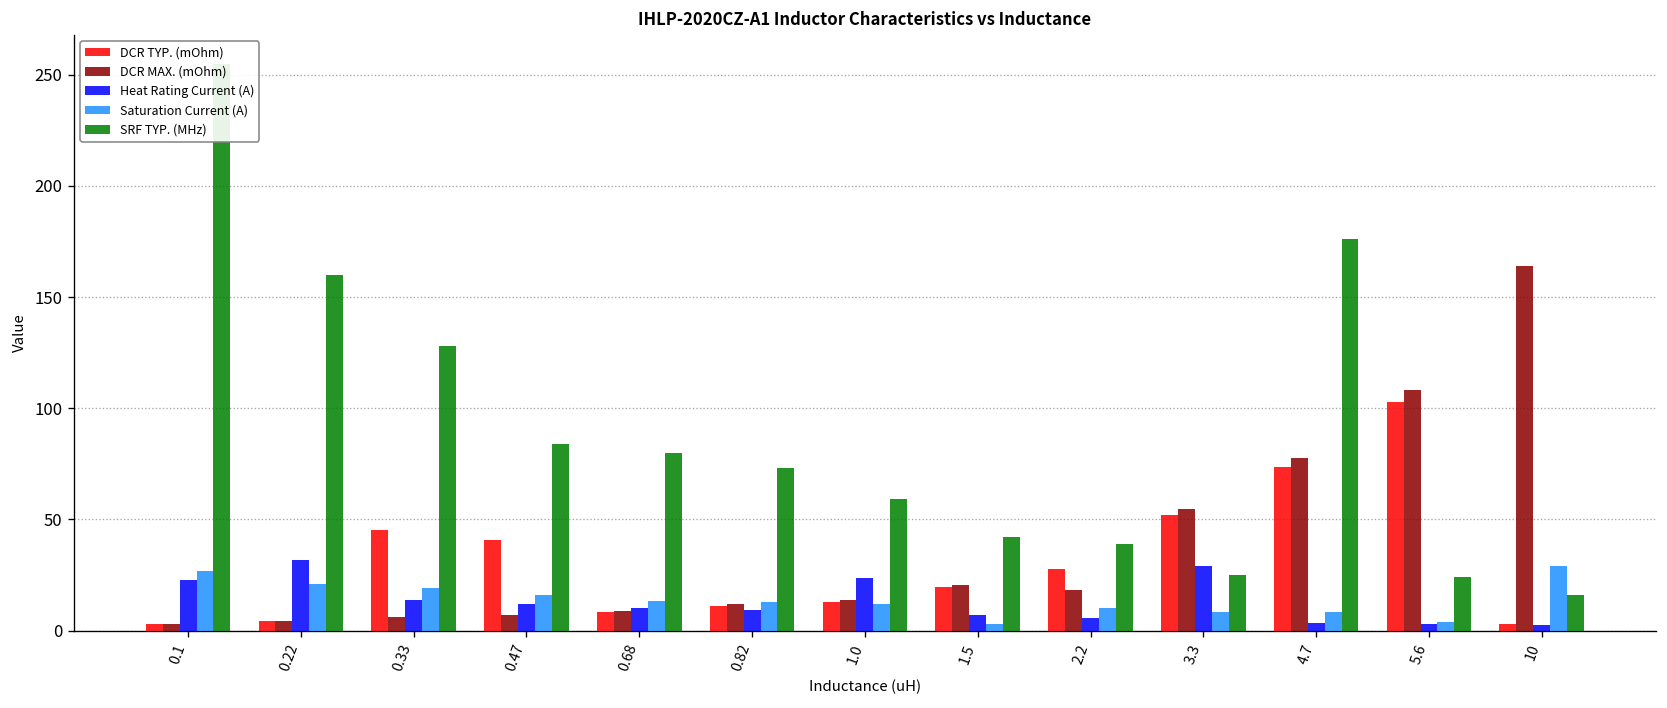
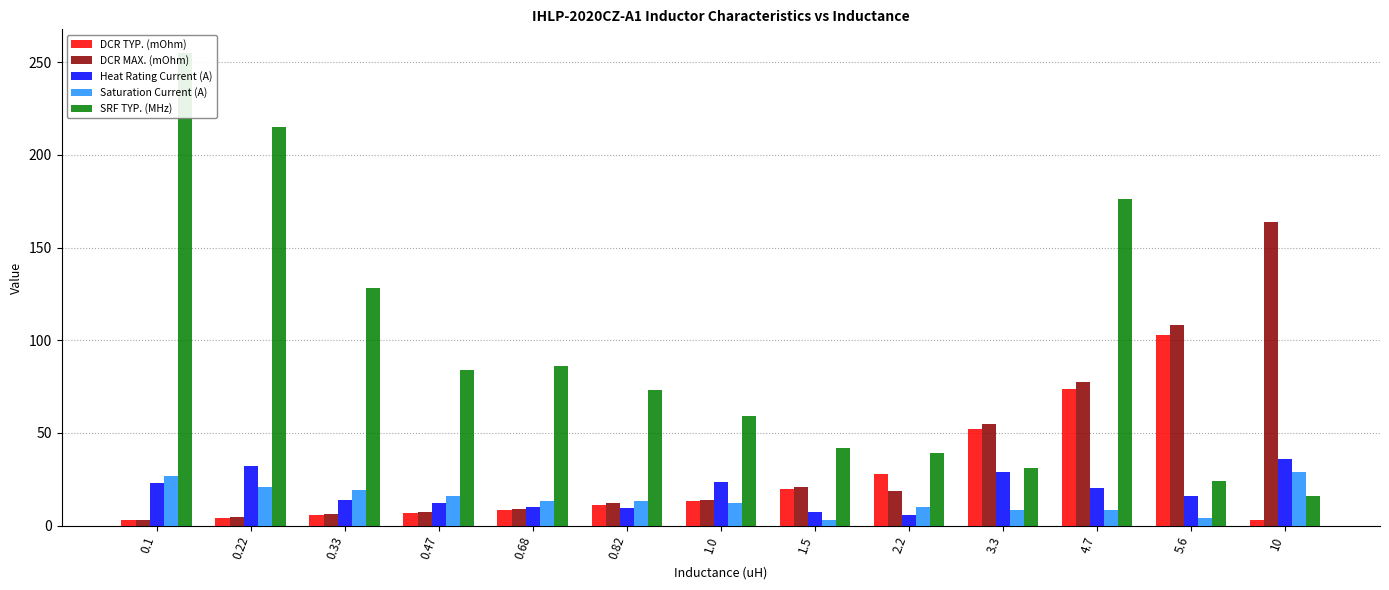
SRF TYP. (MHz), 0.22: 160 -> 215
DCR TYP. (mOhm), 0.33: 45 -> 6
DCR TYP. (mOhm), 0.47: 41 -> 7
SRF TYP. (MHz), 0.68: 80 -> 86
SRF TYP. (MHz), 3.3: 25 -> 31
Heat Rating Current (A), 4.7: 4 -> 20
Heat Rating Current (A), 5.6: 3 -> 16
Heat Rating Current (A), 10: 3 -> 36
